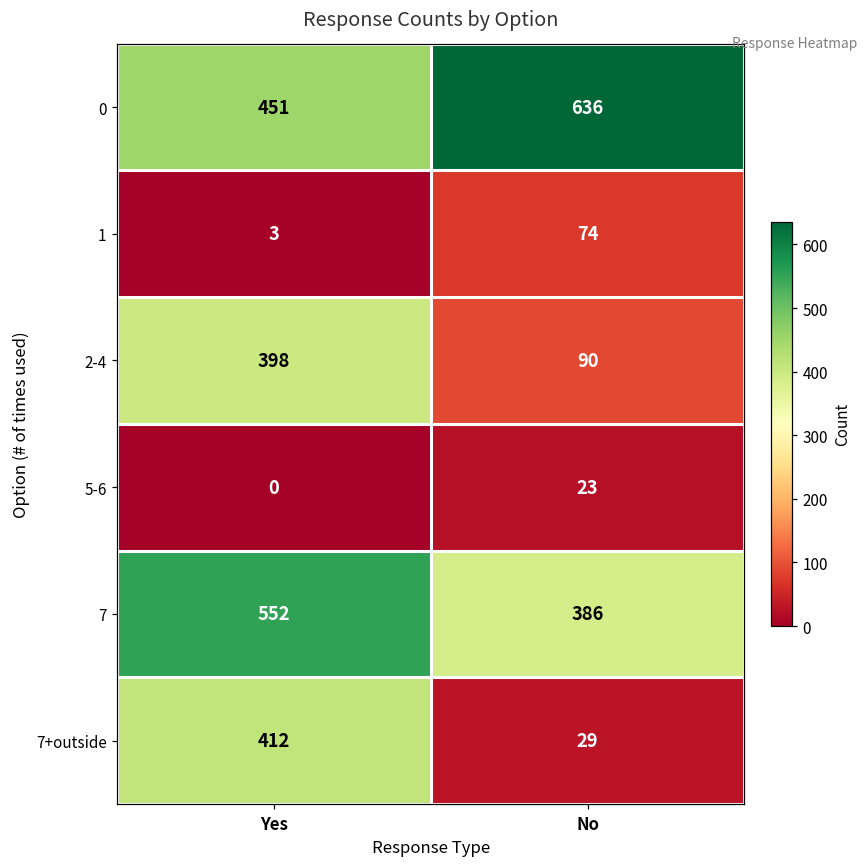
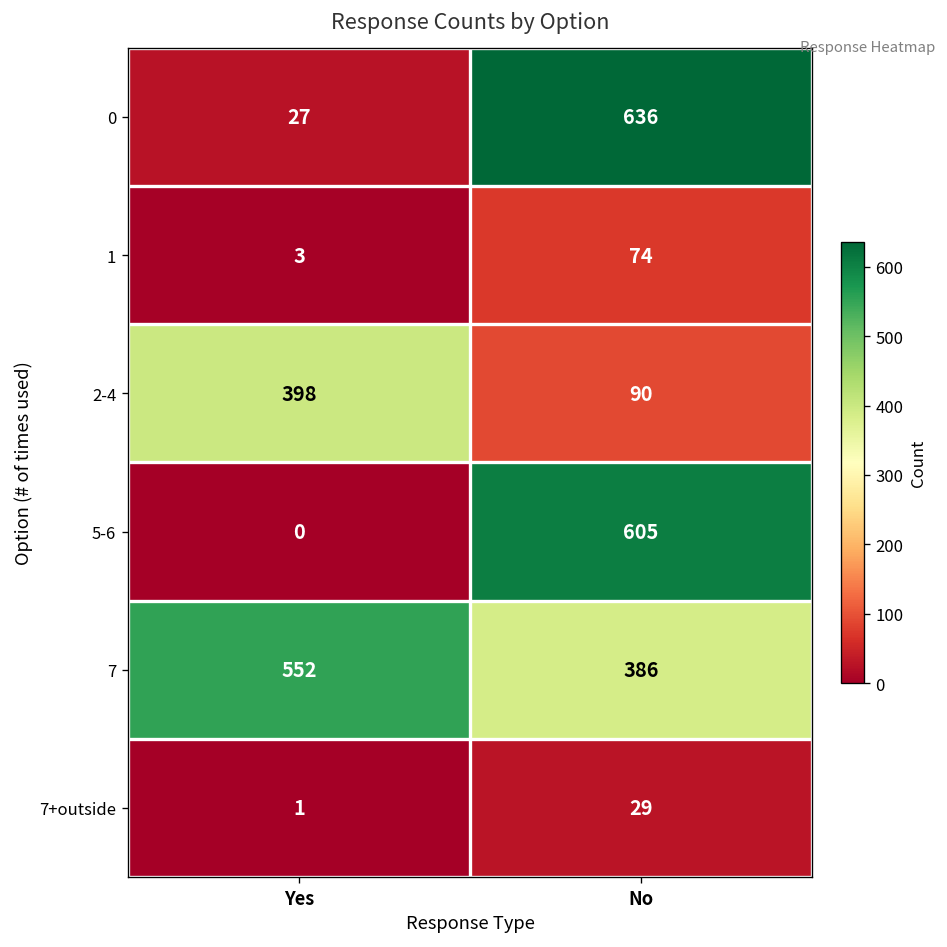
0, Yes: 451 -> 27
5-6, No: 23 -> 605
7+outside, Yes: 412 -> 1
